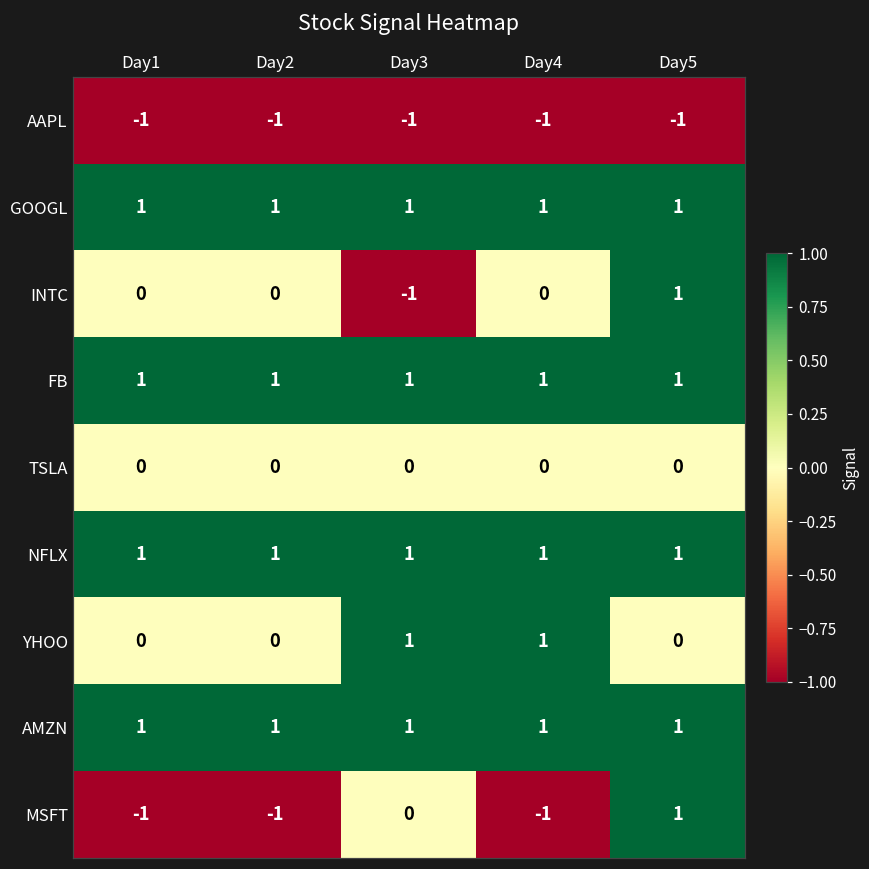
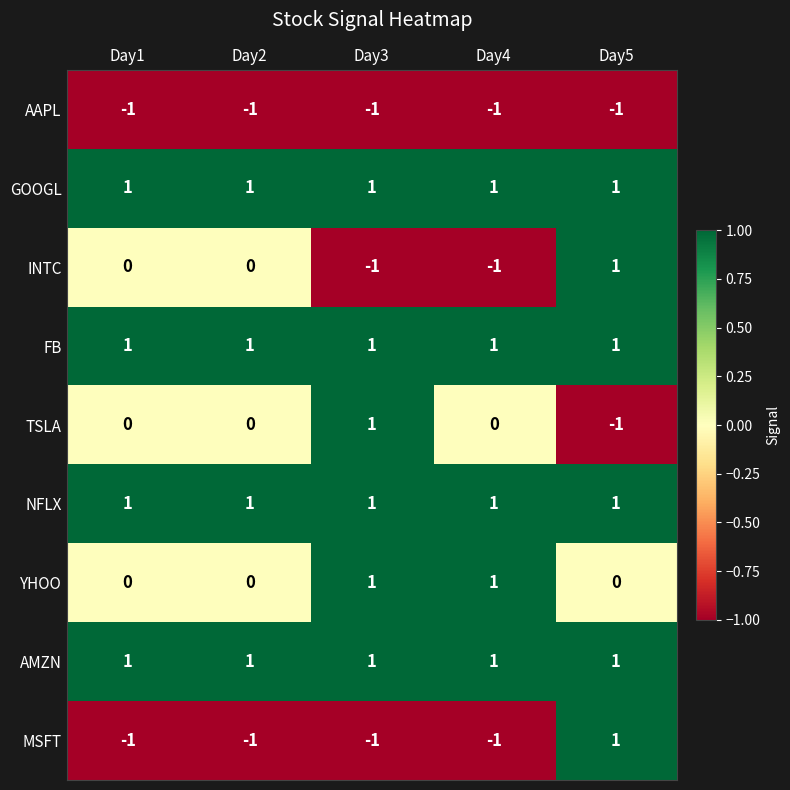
INTC, Day4: 0 -> -1
TSLA, Day3: 0 -> 1
TSLA, Day5: 0 -> -1
MSFT, Day3: 0 -> -1
